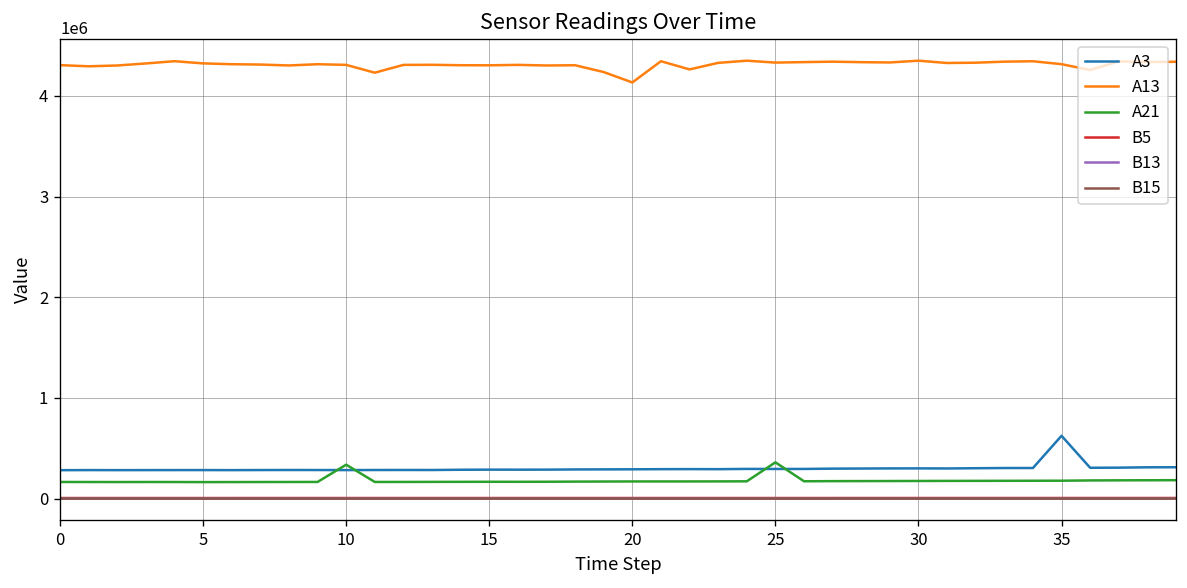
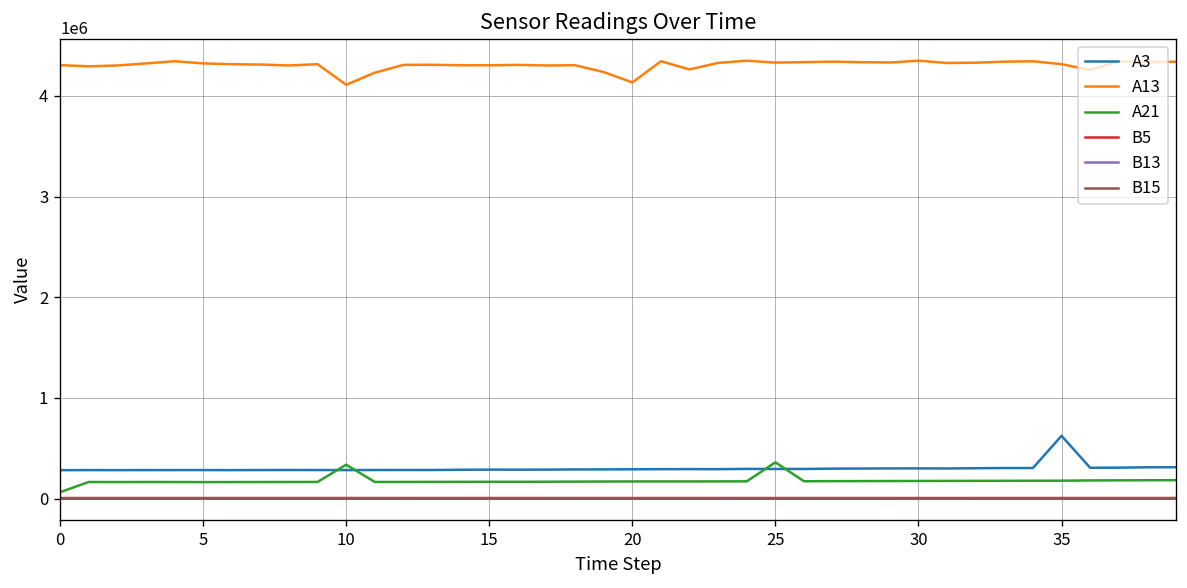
A21, 0: 200000 -> 100000
A13, 10: 4300000 -> 4100000
